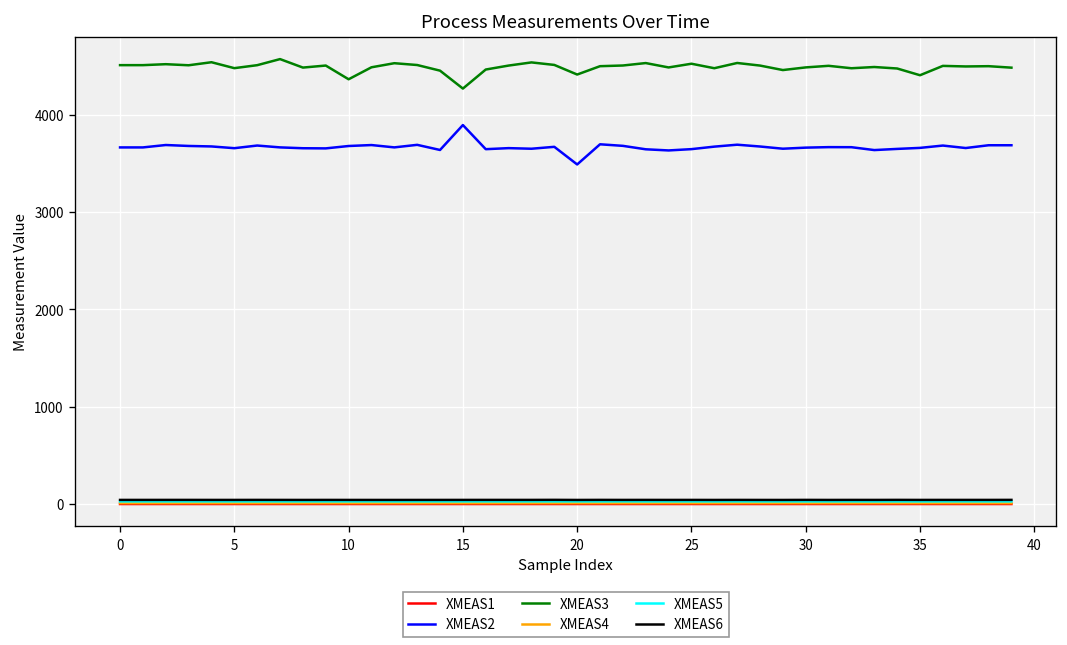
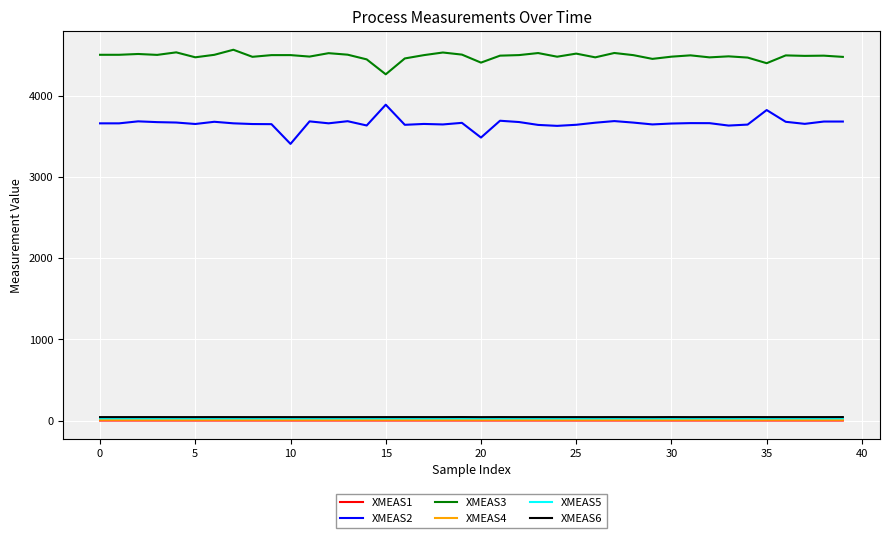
XMEAS2, 10: 3700 -> 3400
XMEAS3, 10: 4400 -> 4500
XMEAS2, 35: 3700 -> 3800
